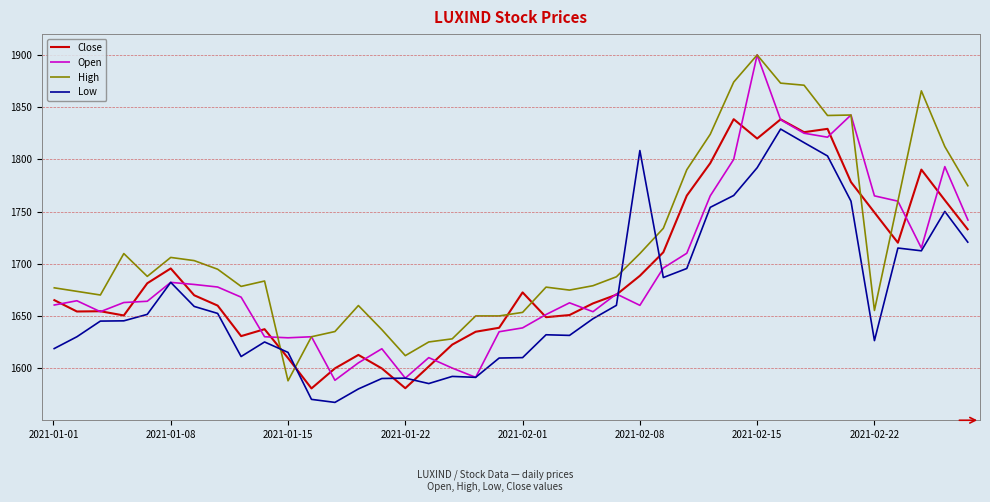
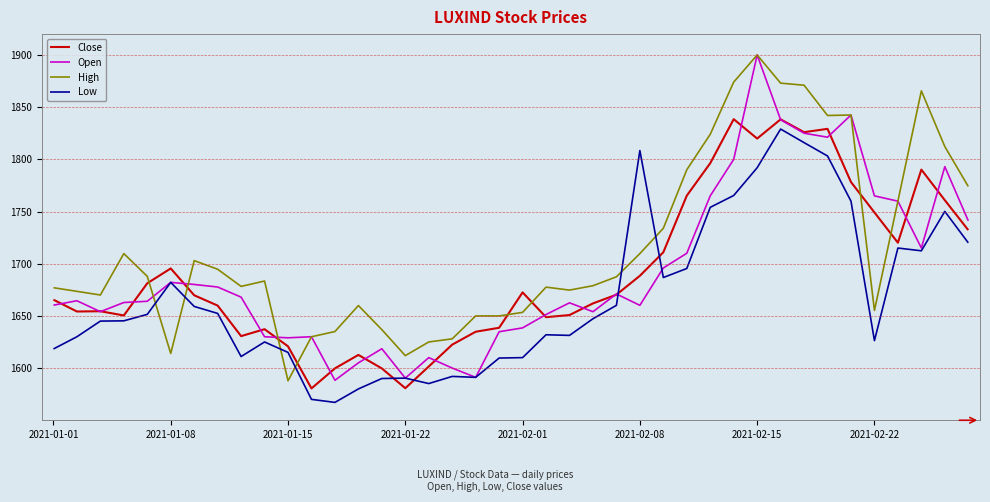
High, 2021-01-08: 1706 -> 1614
Close, 2021-01-15: 1610 -> 1621
